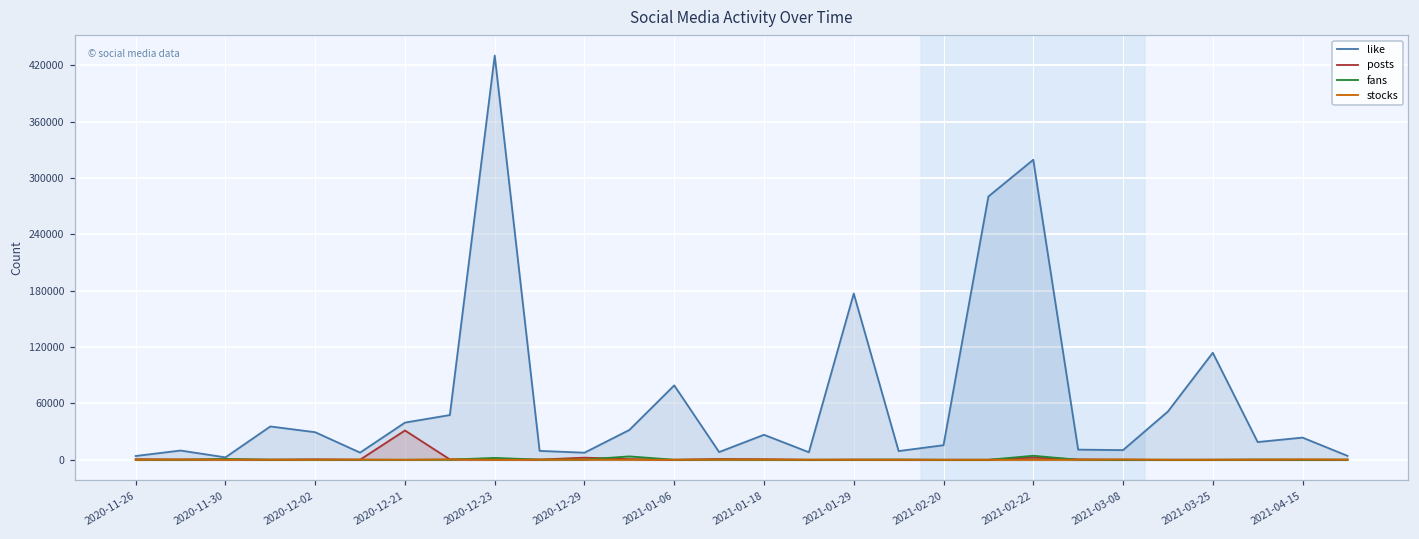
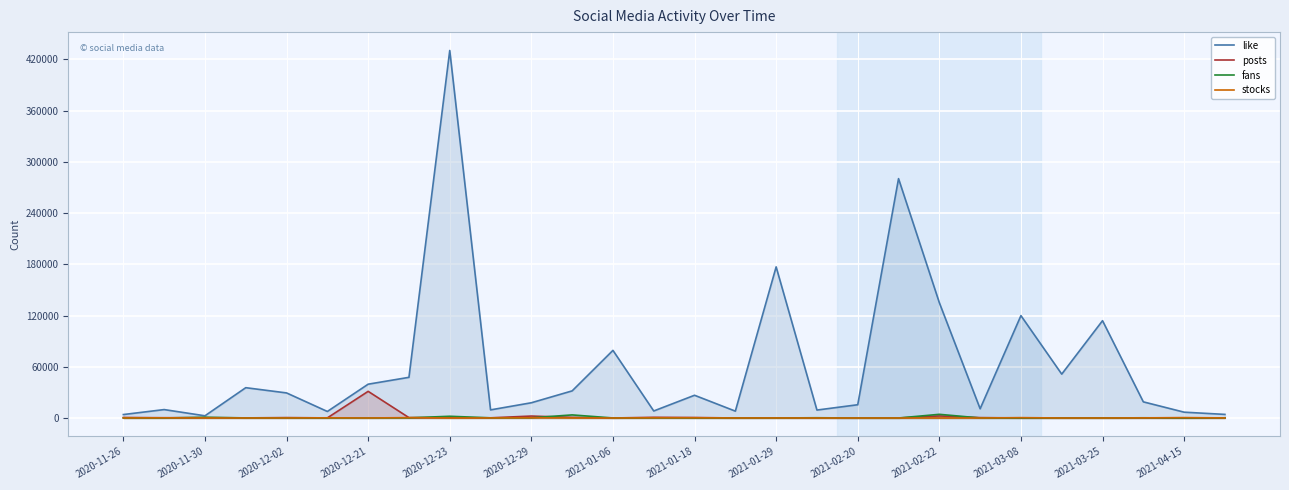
like, 2020-12-29: 10000 -> 20000
like, 2021-02-22: 320000 -> 140000
like, 2021-03-08: 10000 -> 120000
like, 2021-04-15: 20000 -> 10000
